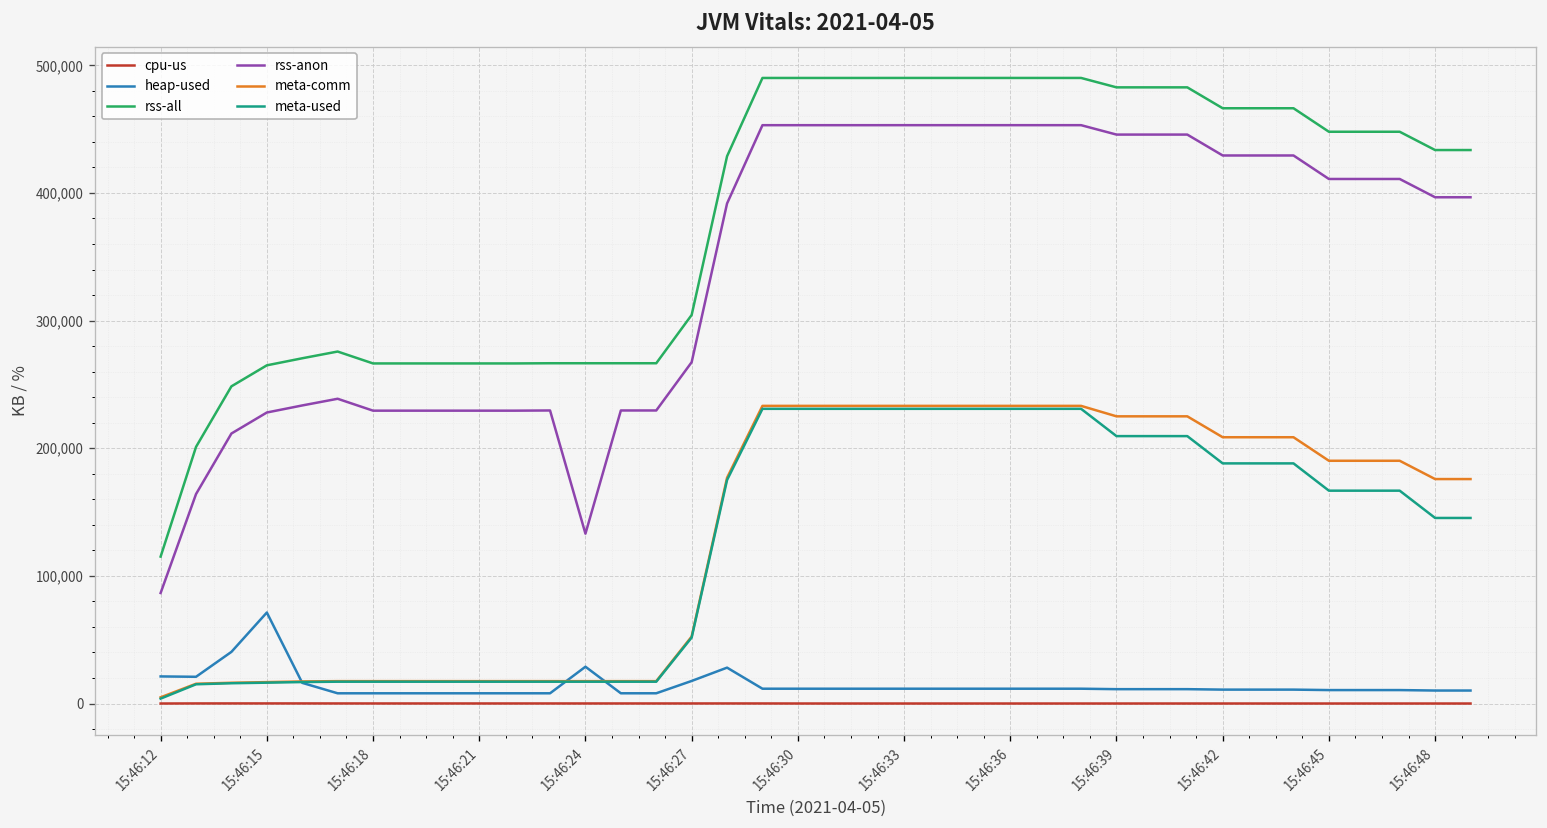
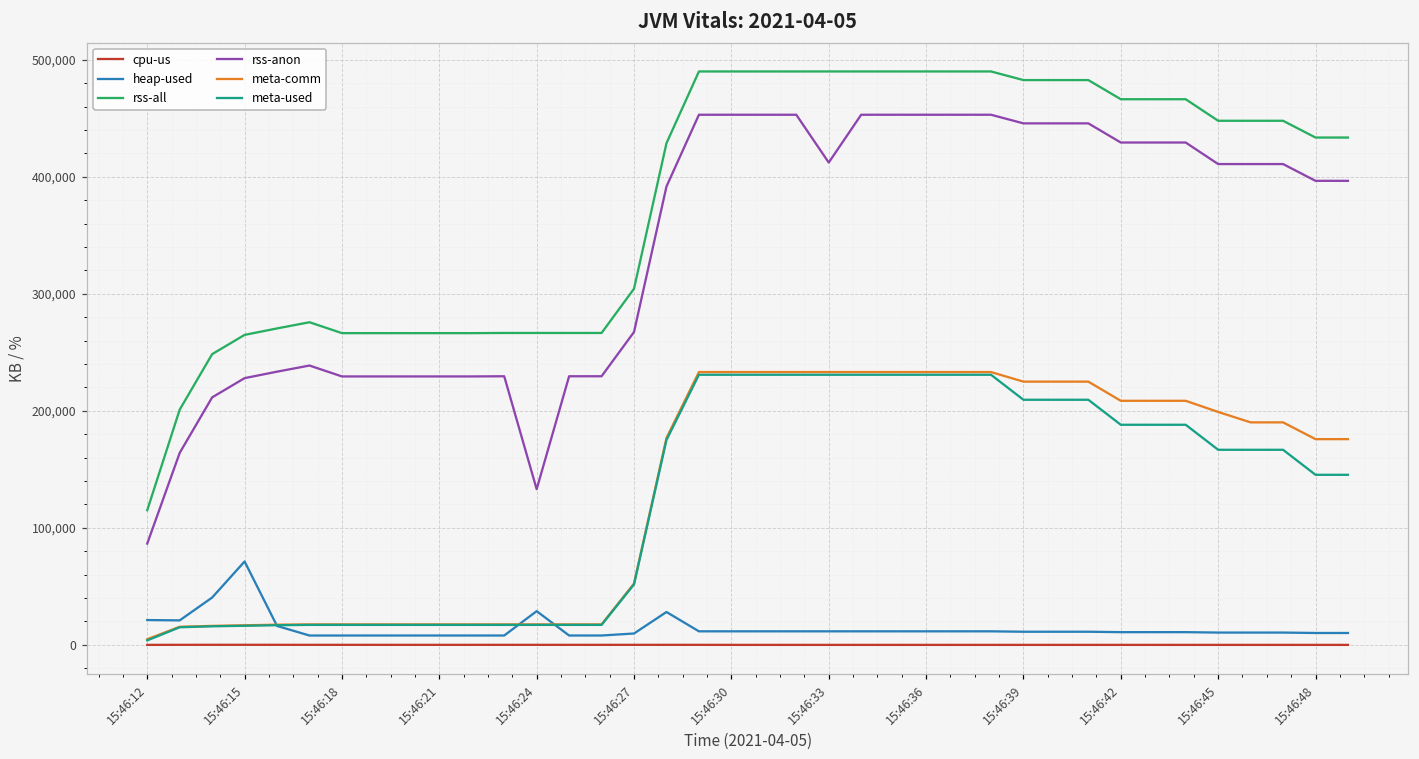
heap-used, 15:46:27: 18,000 -> 10,000
rss-anon, 15:46:33: 453,000 -> 412,000
meta-comm, 15:46:45: 190,000 -> 199,000
